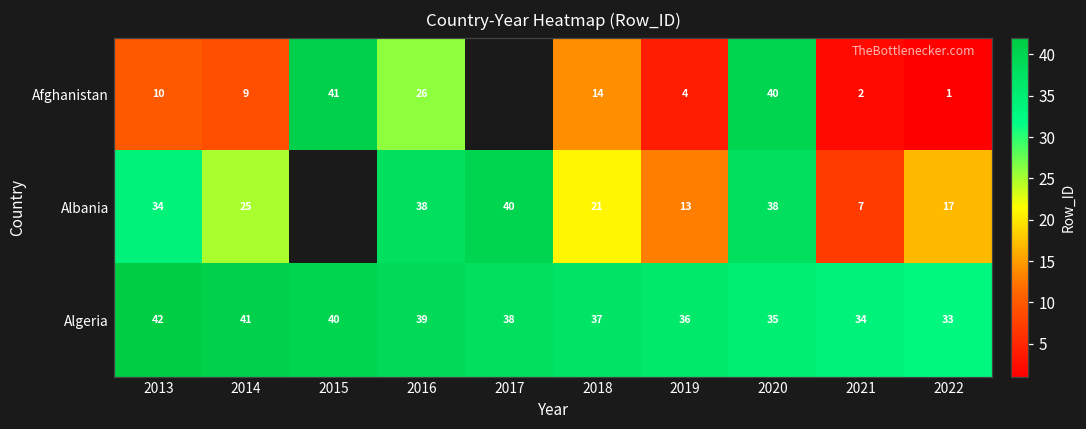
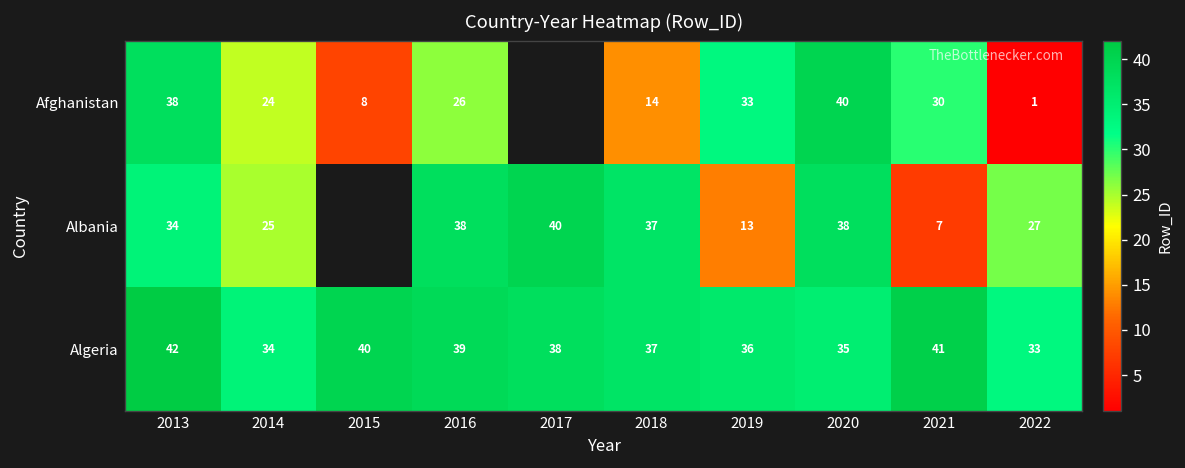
Afghanistan, 2013: 10 -> 38
Afghanistan, 2014: 9 -> 24
Afghanistan, 2015: 41 -> 8
Afghanistan, 2019: 4 -> 33
Afghanistan, 2021: 2 -> 30
Albania, 2018: 21 -> 37
Albania, 2022: 17 -> 27
Algeria, 2014: 41 -> 34
Algeria, 2021: 34 -> 41
